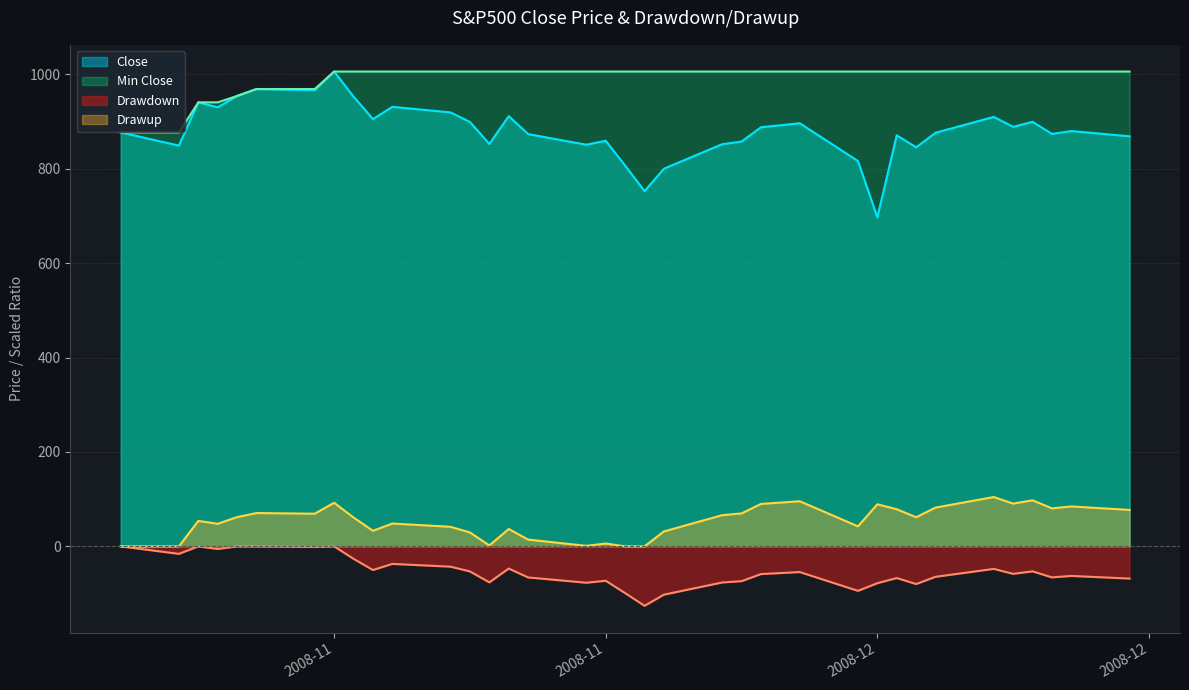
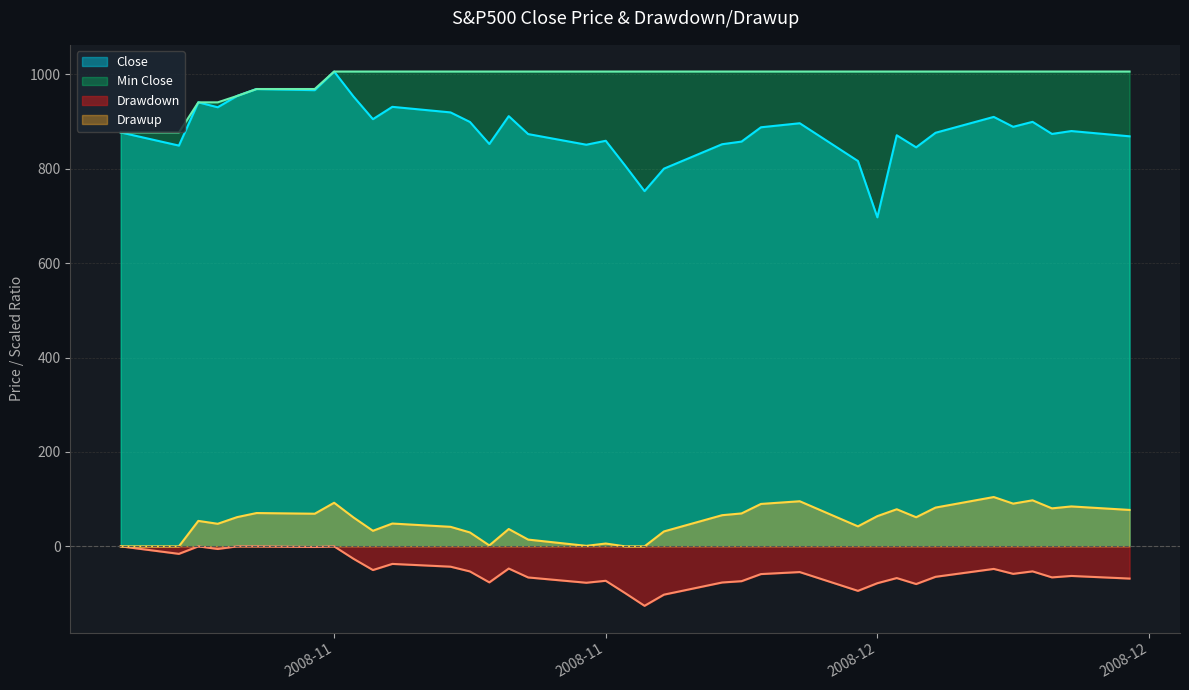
Drawup, 2008-12: 90 -> 60
